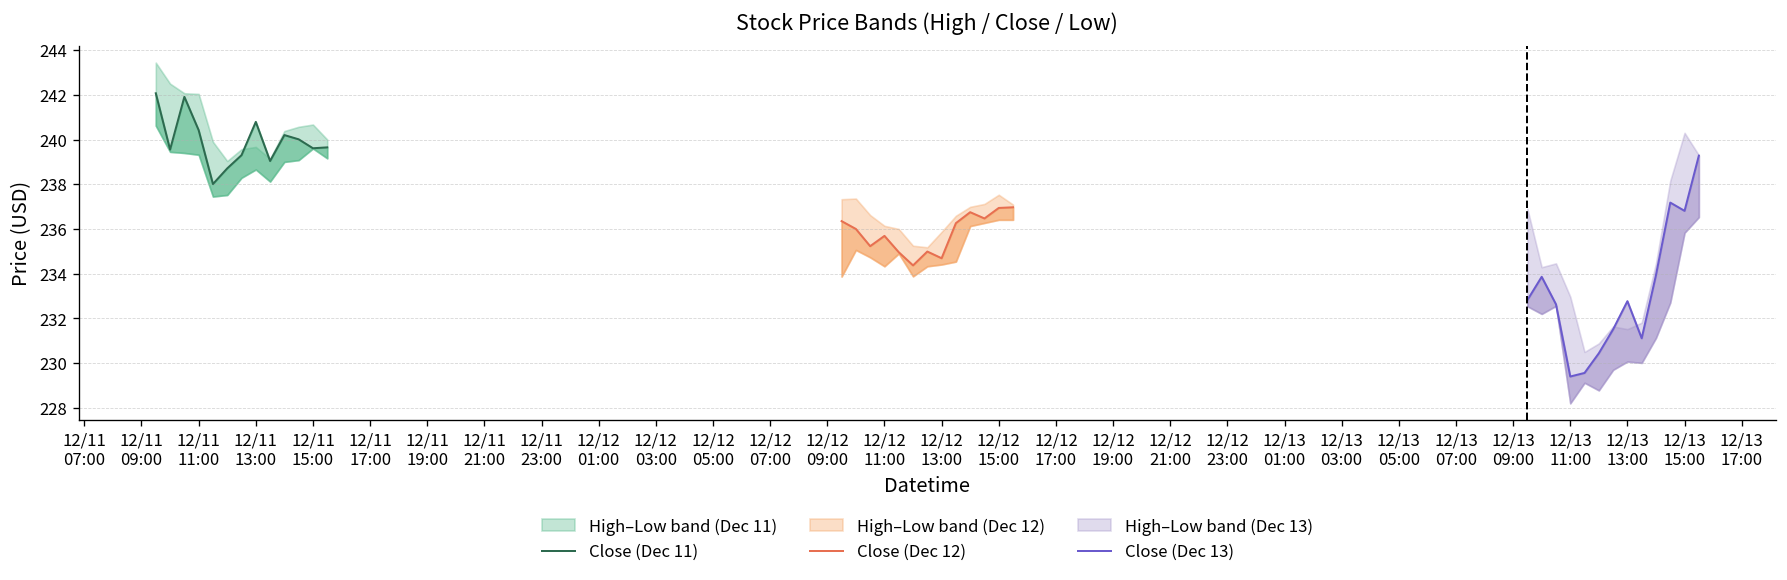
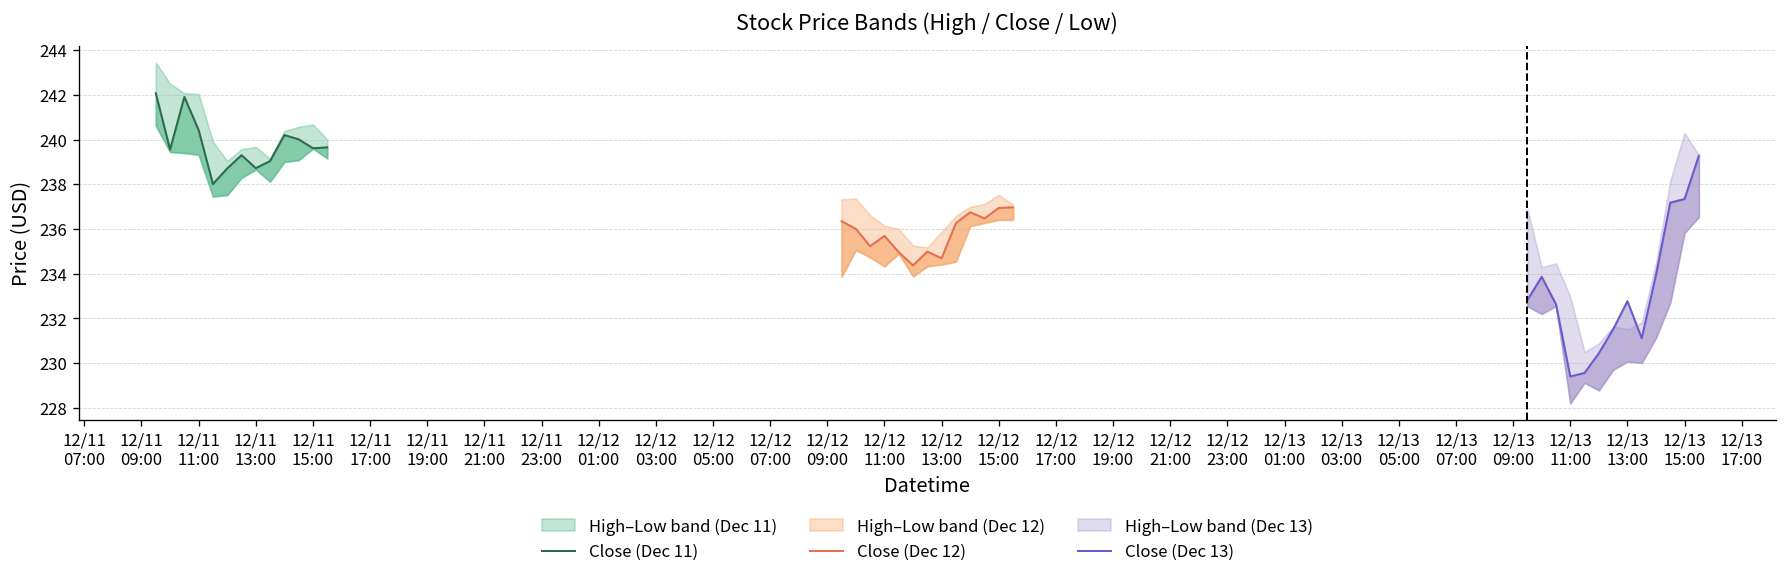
Close (Dec 11), 12/11 13:00: 240.8 -> 238.7
Close (Dec 13), 12/13 15:00: 236.8 -> 237.3
